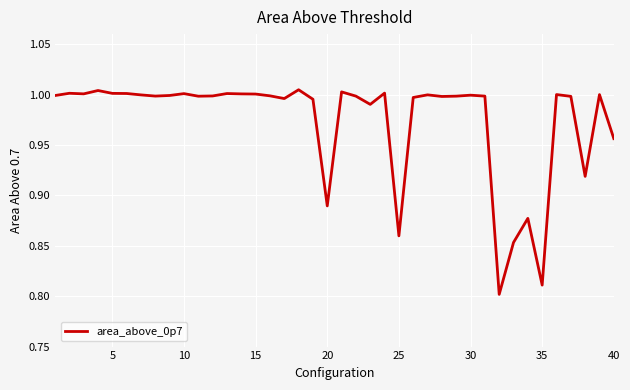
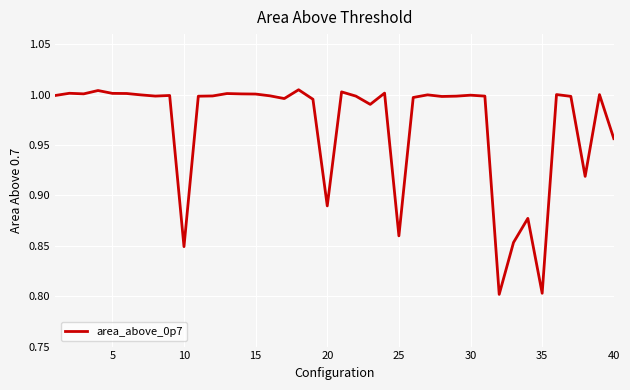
10: 1.001 -> 0.849
35: 0.811 -> 0.803
